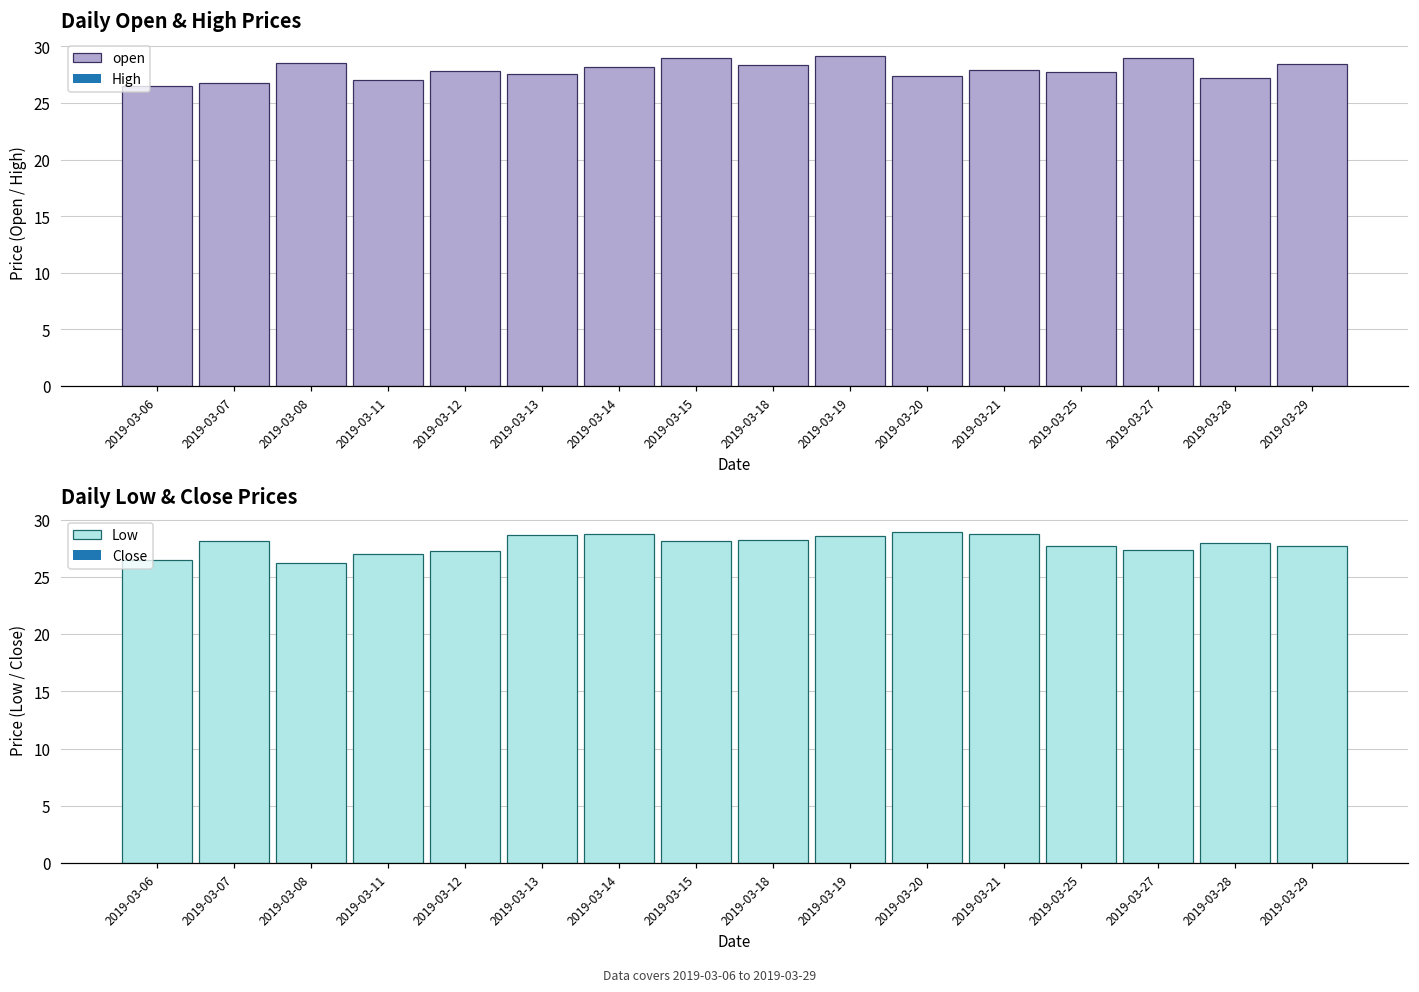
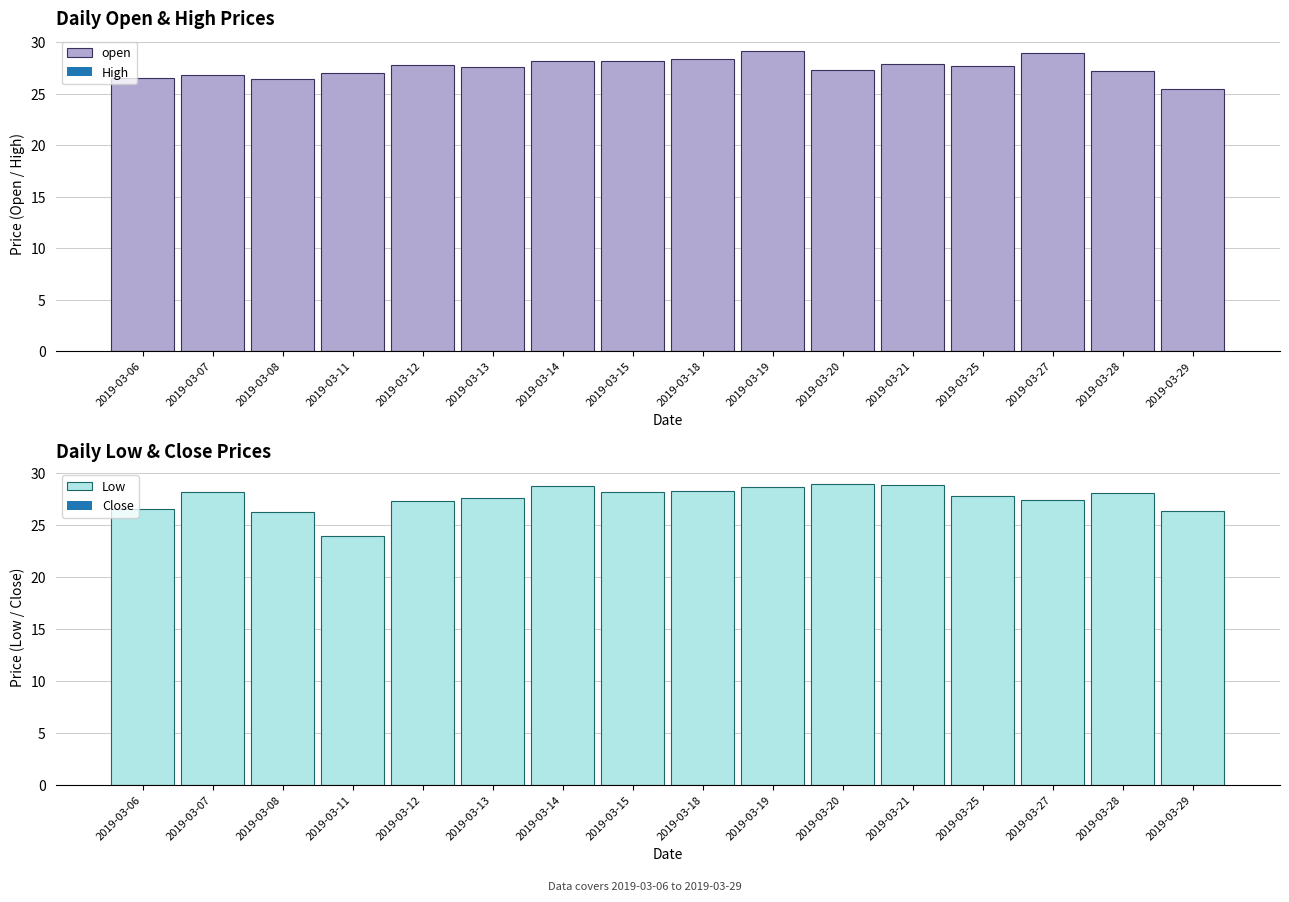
Daily Open & High Prices, open, 2019-03-08: 28.6 -> 26.5
Daily Open & High Prices, open, 2019-03-15: 29.0 -> 28.2
Daily Open & High Prices, open, 2019-03-29: 28.5 -> 25.5
Daily Low & Close Prices, Low, 2019-03-11: 27.0 -> 23.9
Daily Low & Close Prices, Low, 2019-03-13: 28.7 -> 27.5
Daily Low & Close Prices, Low, 2019-03-29: 27.7 -> 26.3
